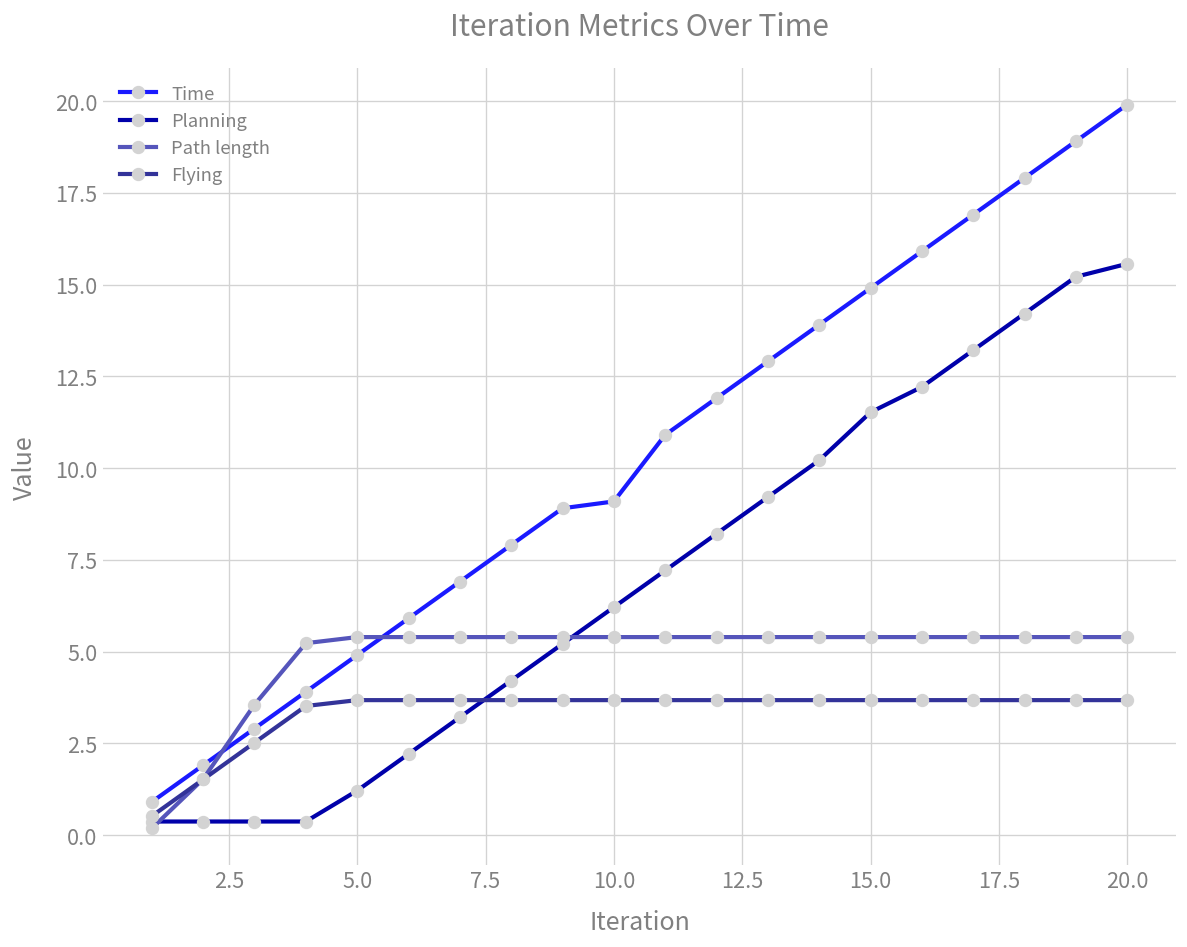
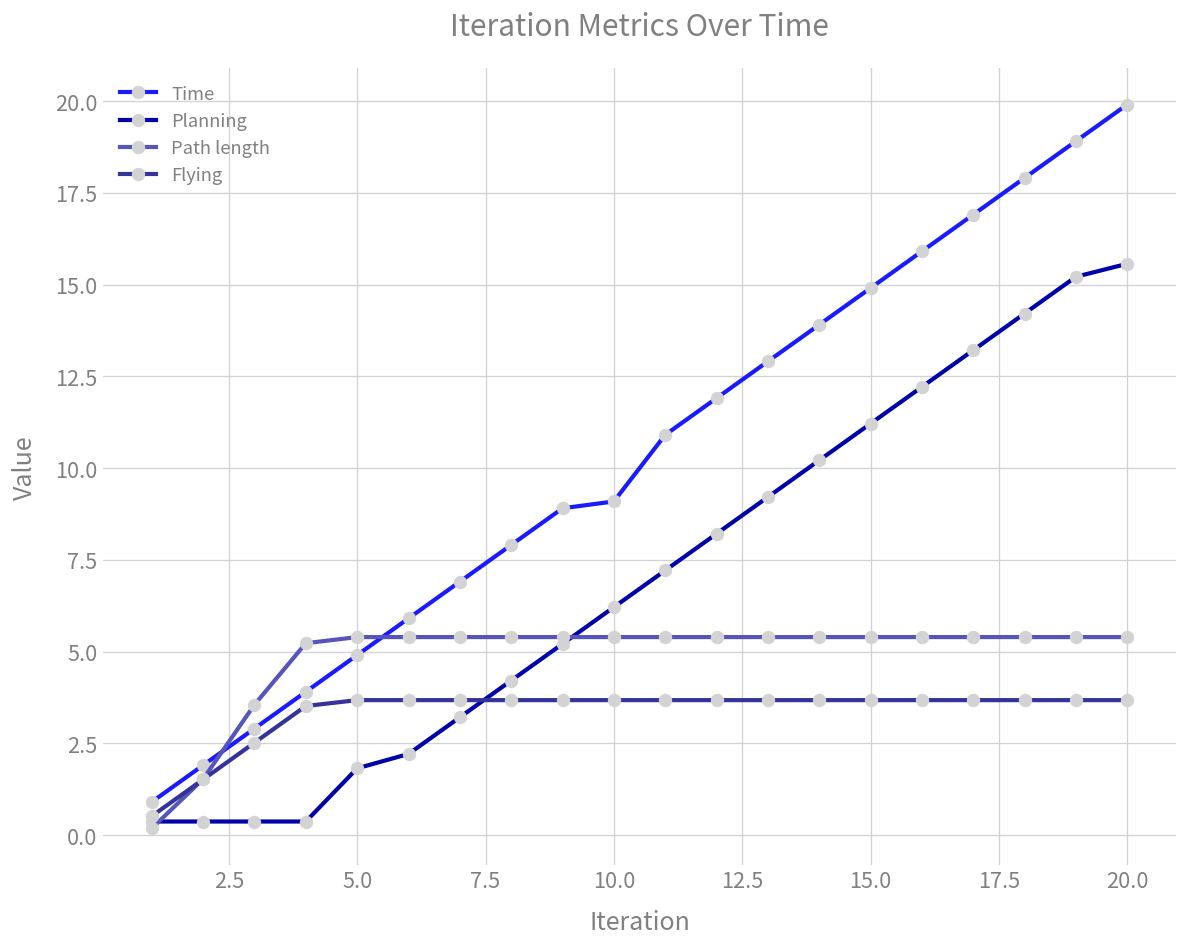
Planning, 5.0: 1.2 -> 1.8
Planning, 15.0: 11.5 -> 11.2
